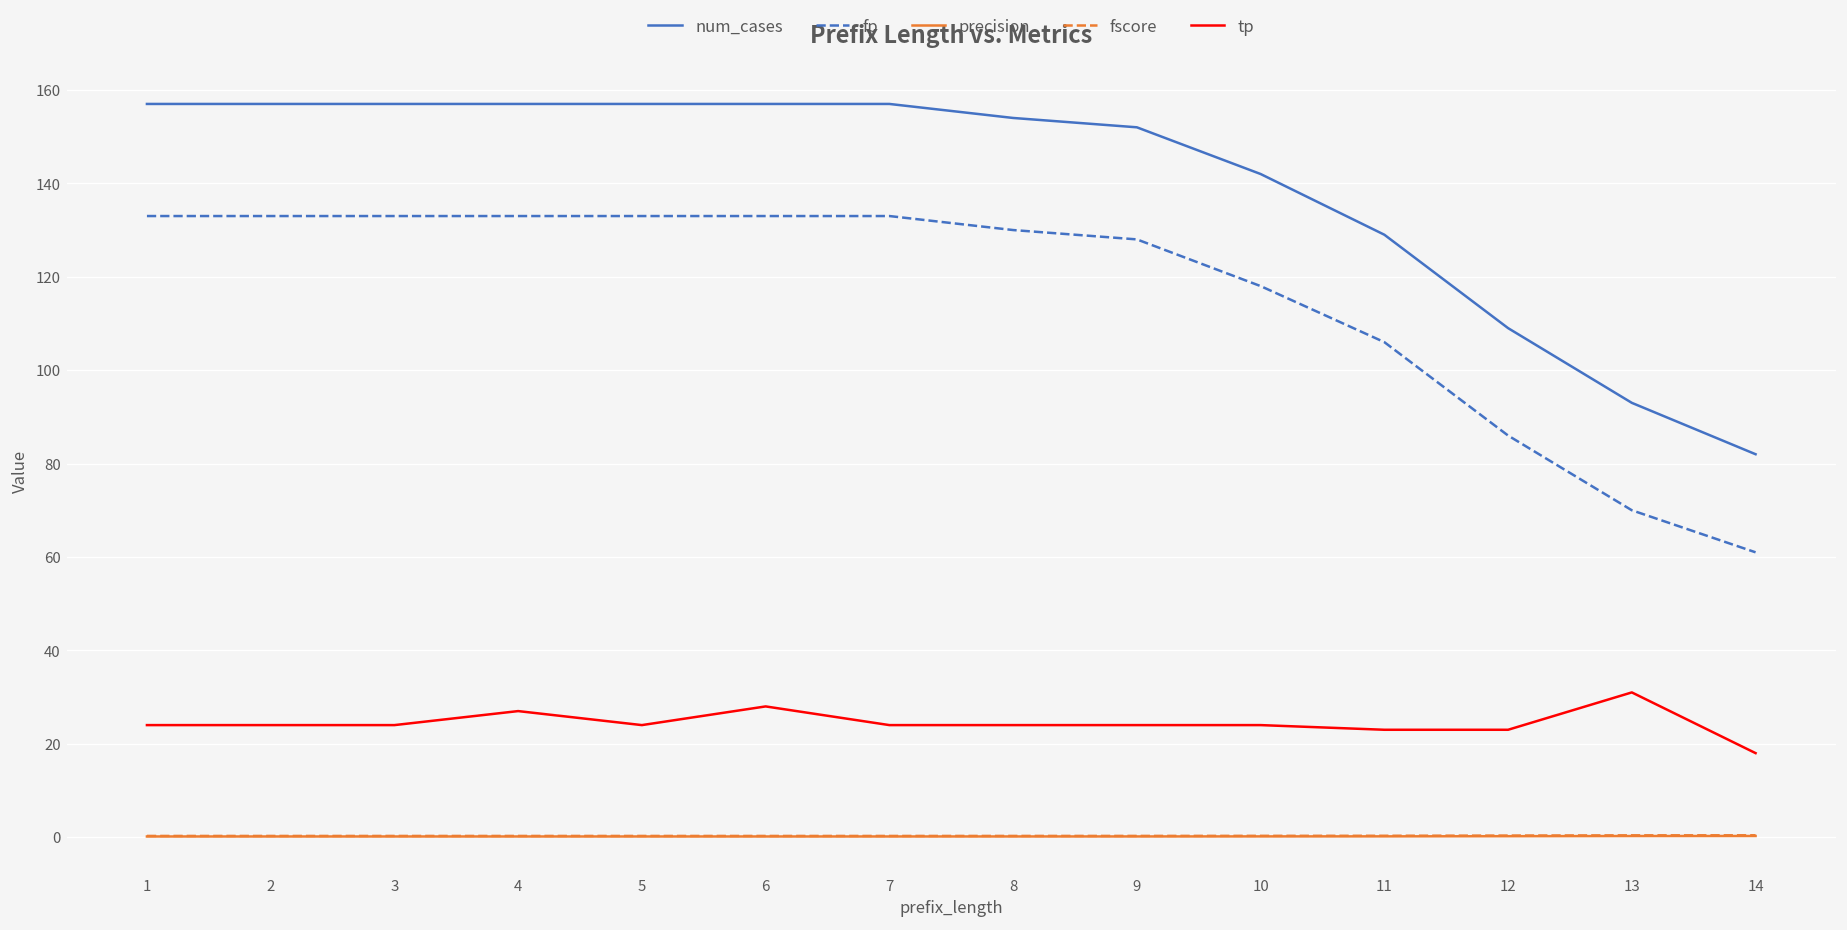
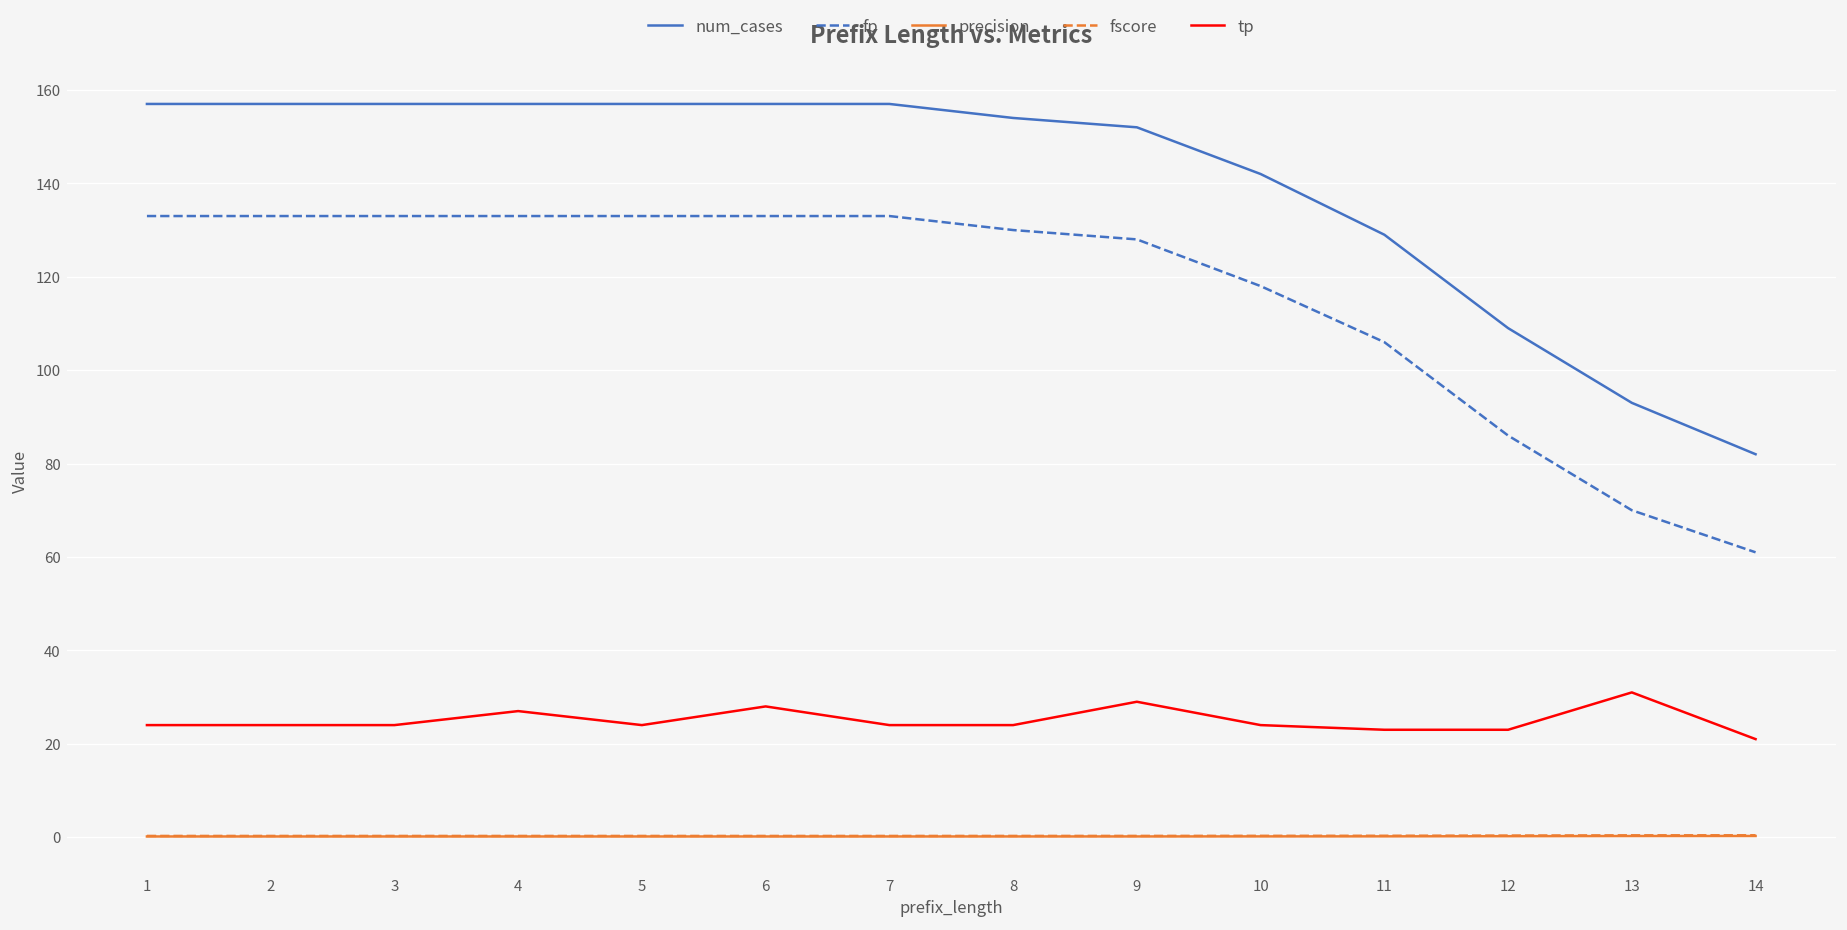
tp, 9: 24 -> 29
tp, 14: 18 -> 21
